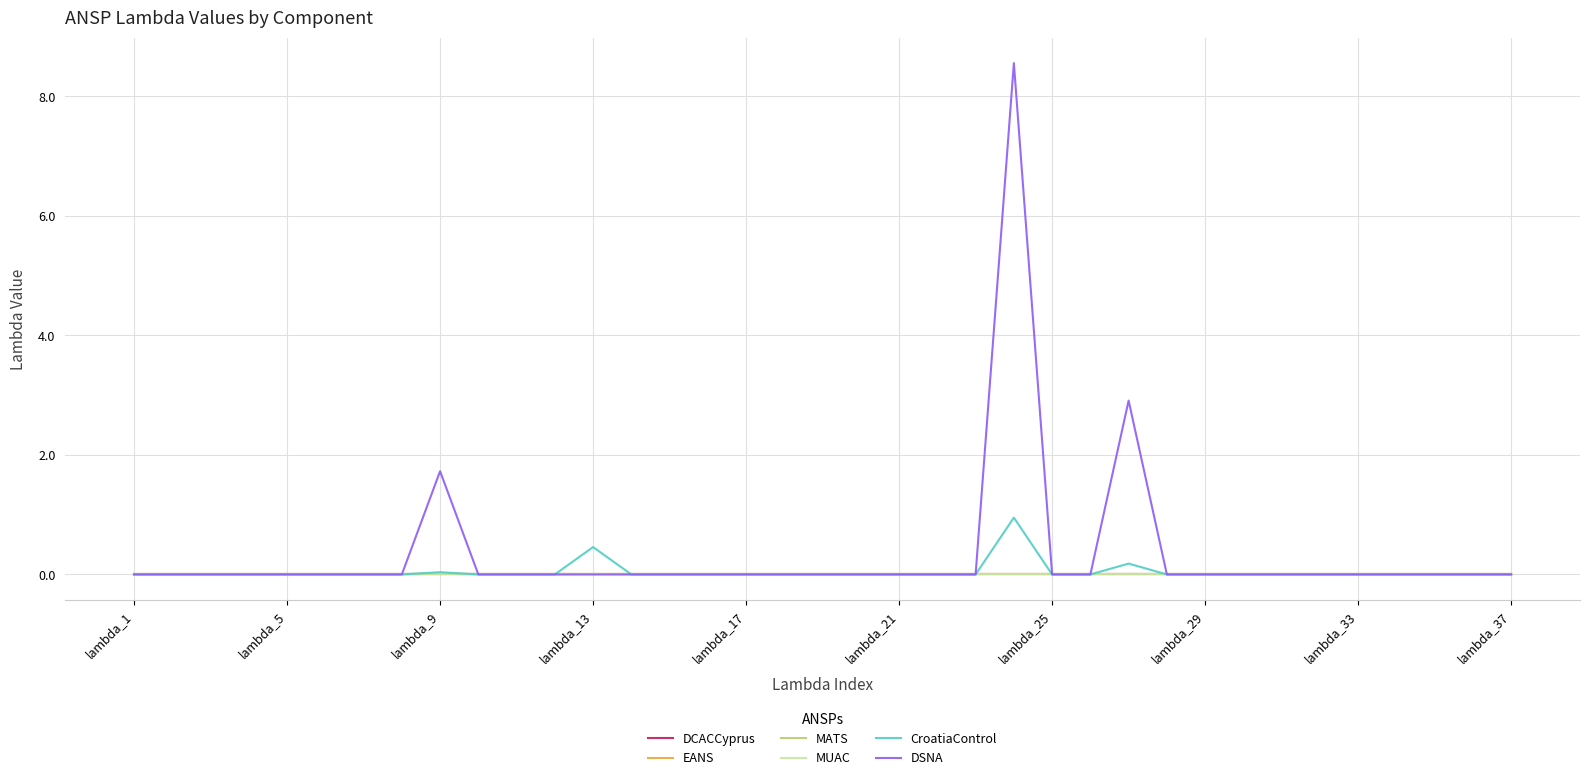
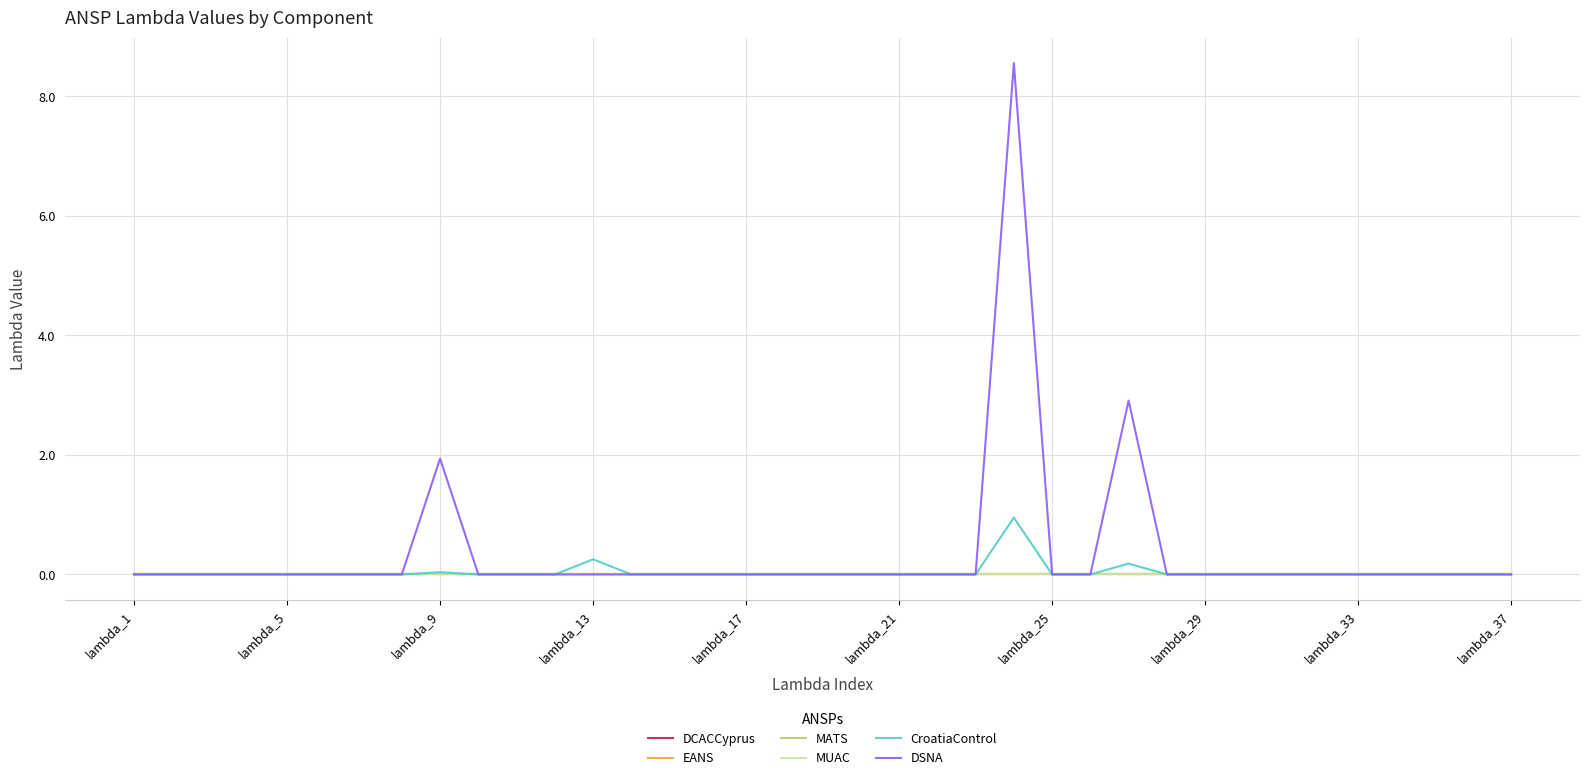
DSNA, lambda_9: 1.7 -> 1.9
CroatiaControl, lambda_13: 0.5 -> 0.3
